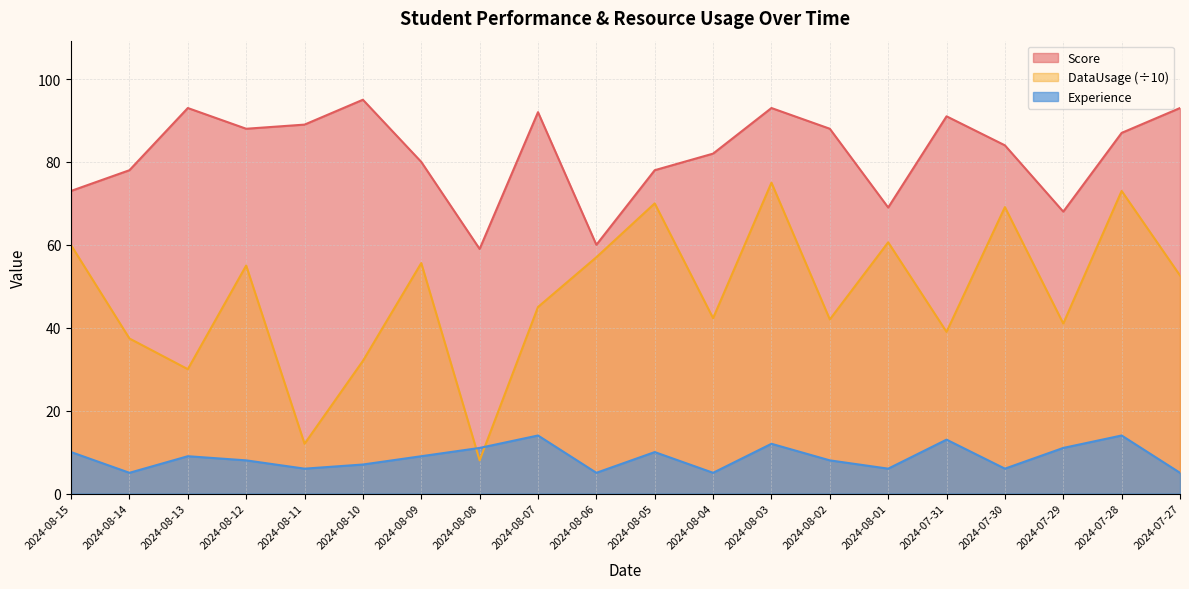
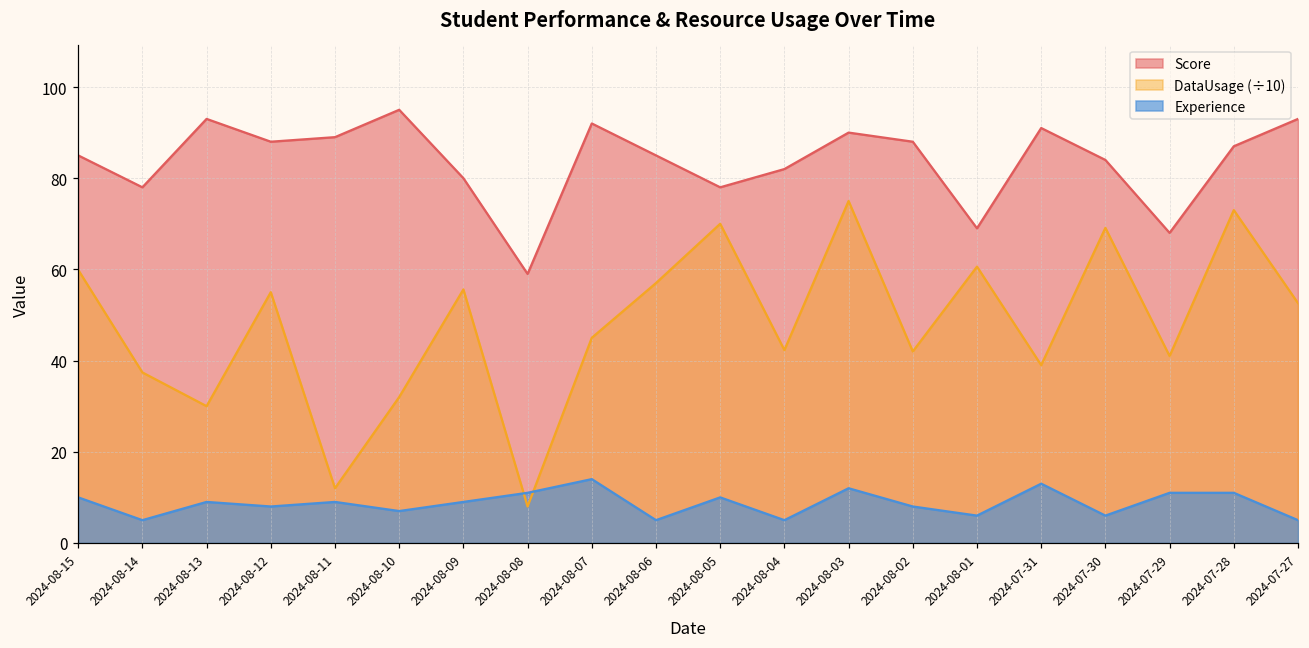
Score, 2024-08-15: 73 -> 85
Experience, 2024-08-11: 6 -> 9
Score, 2024-08-06: 60 -> 85
Score, 2024-08-03: 93 -> 90
Experience, 2024-07-28: 14 -> 11
